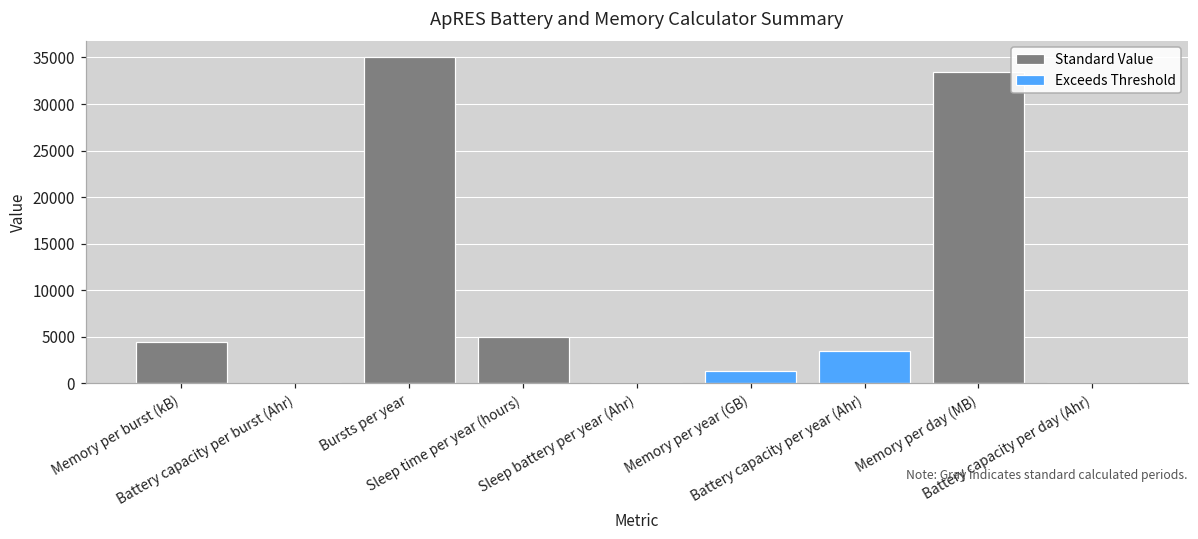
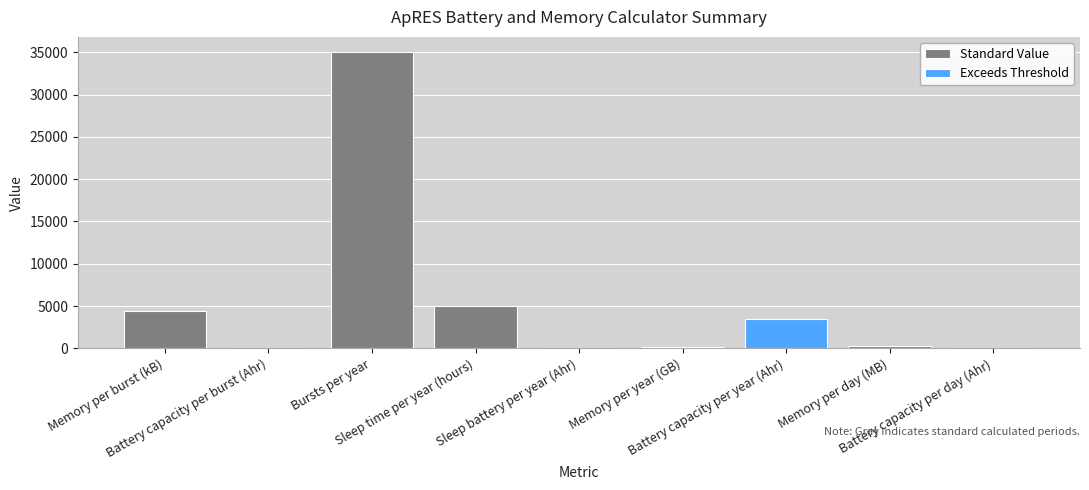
Exceeds Threshold, Memory per year (GB): 1000 -> 0
Standard Value, Memory per day (MB): 33000 -> 0
